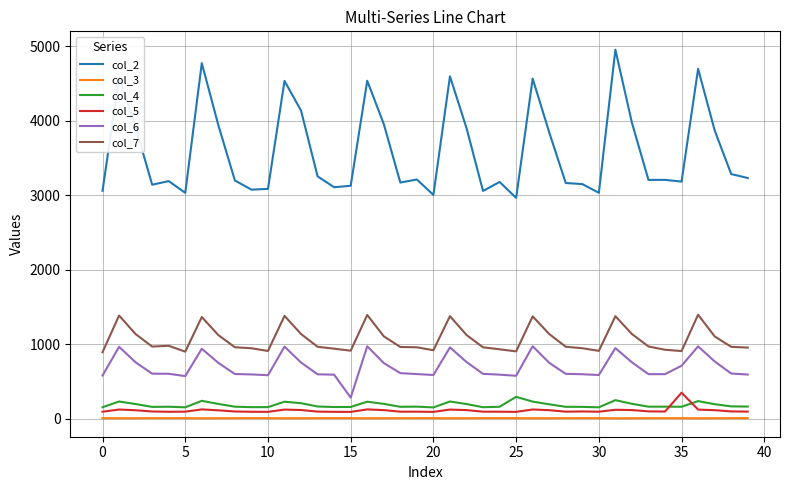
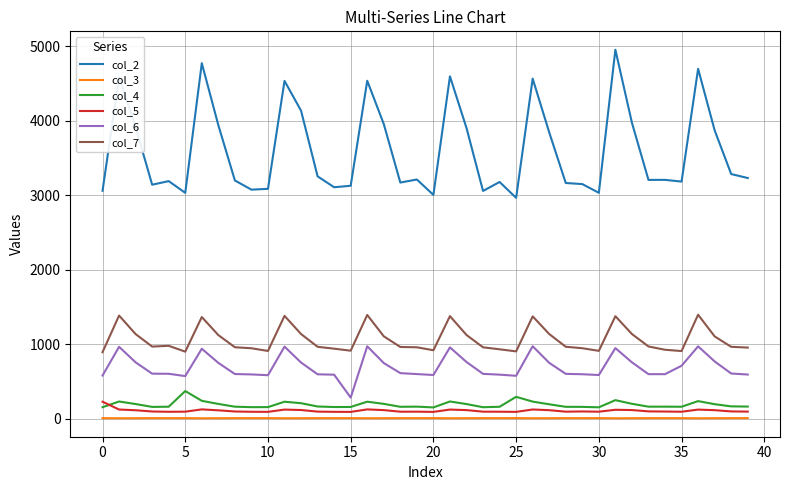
col_5, 0: 100 -> 200
col_4, 5: 200 -> 400
col_5, 35: 300 -> 100
